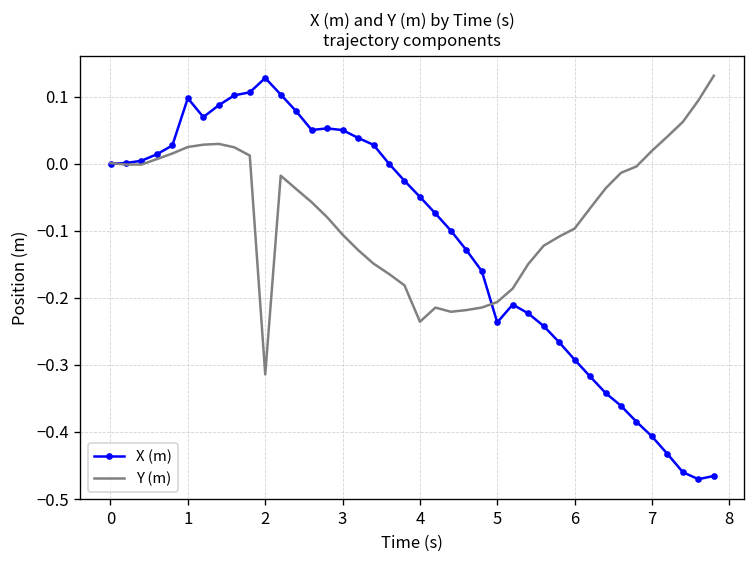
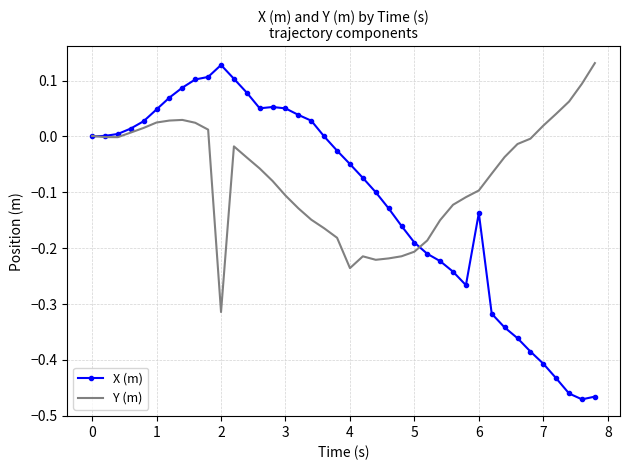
X (m), 1: 0.10 -> 0.05
X (m), 5: -0.24 -> -0.19
X (m), 6: -0.29 -> -0.14
